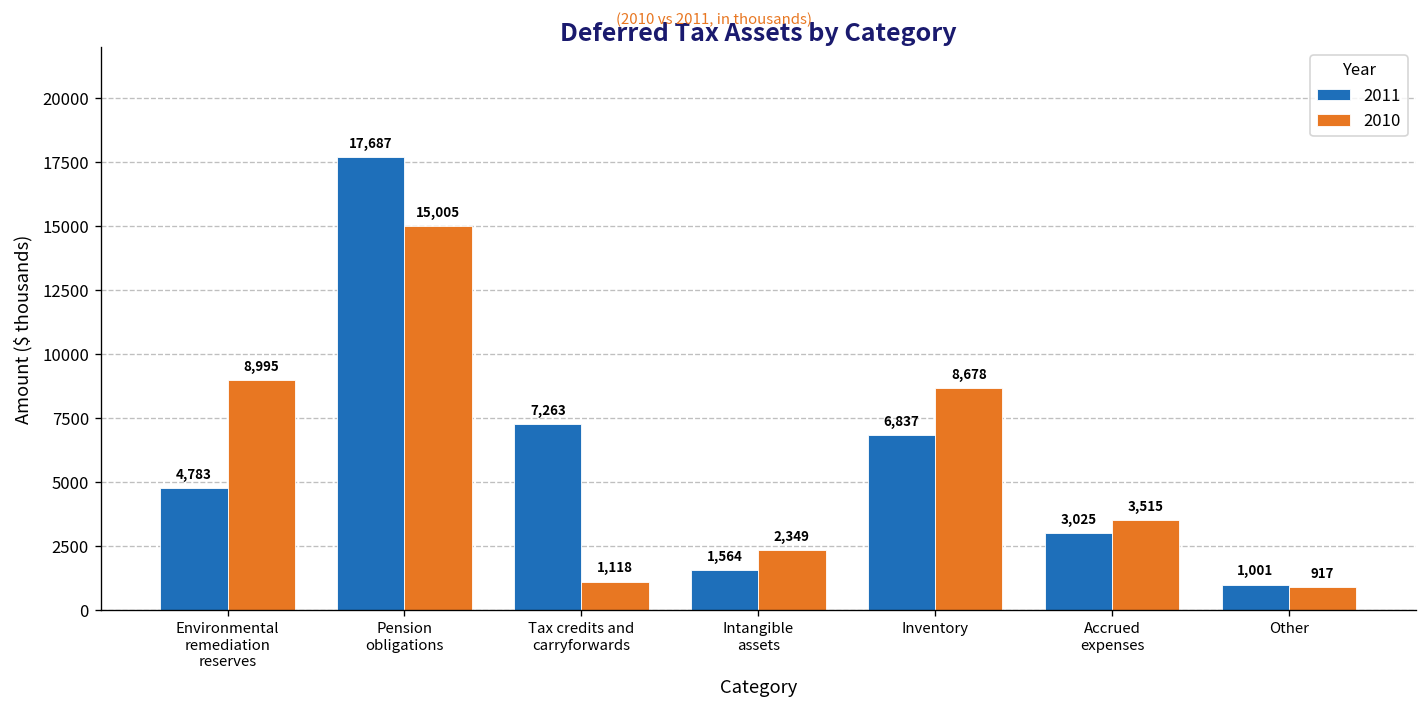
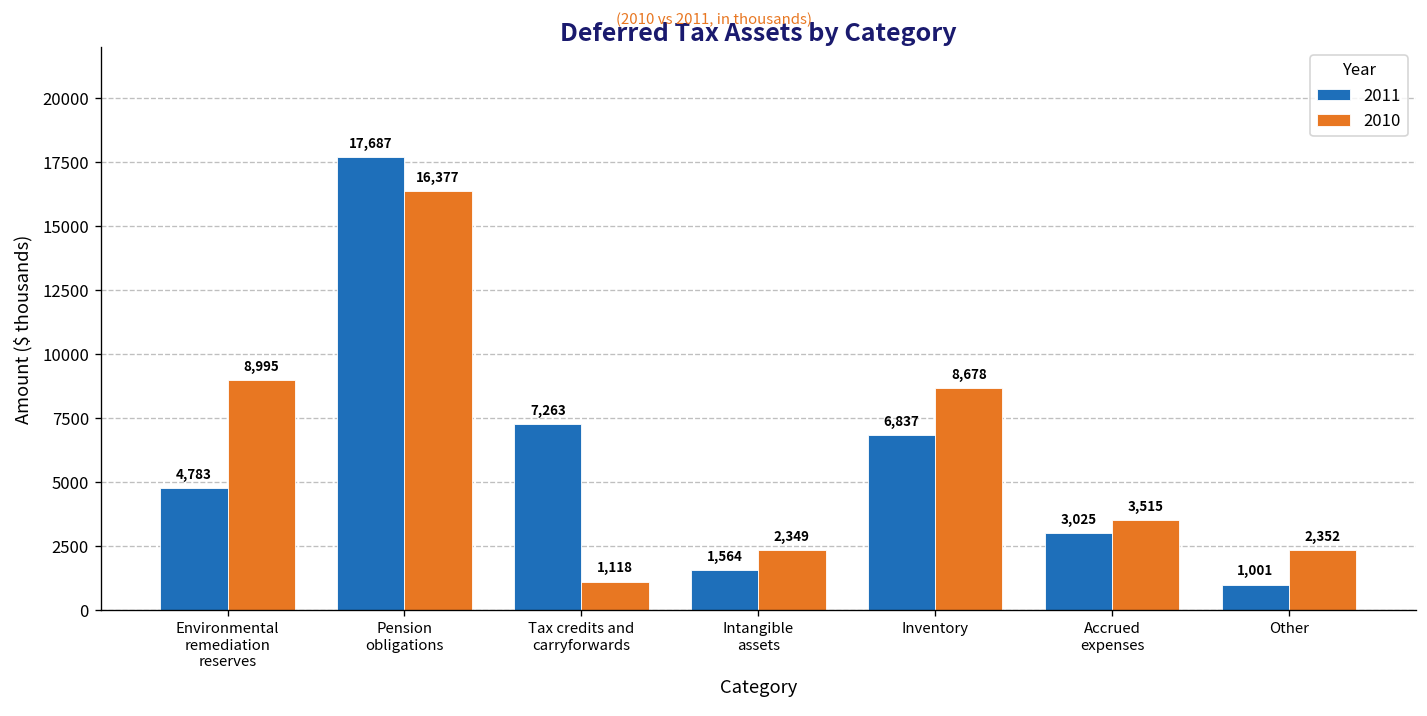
2010, Pension obligations: 15,005 -> 16,377
2010, Other: 917 -> 2,352
